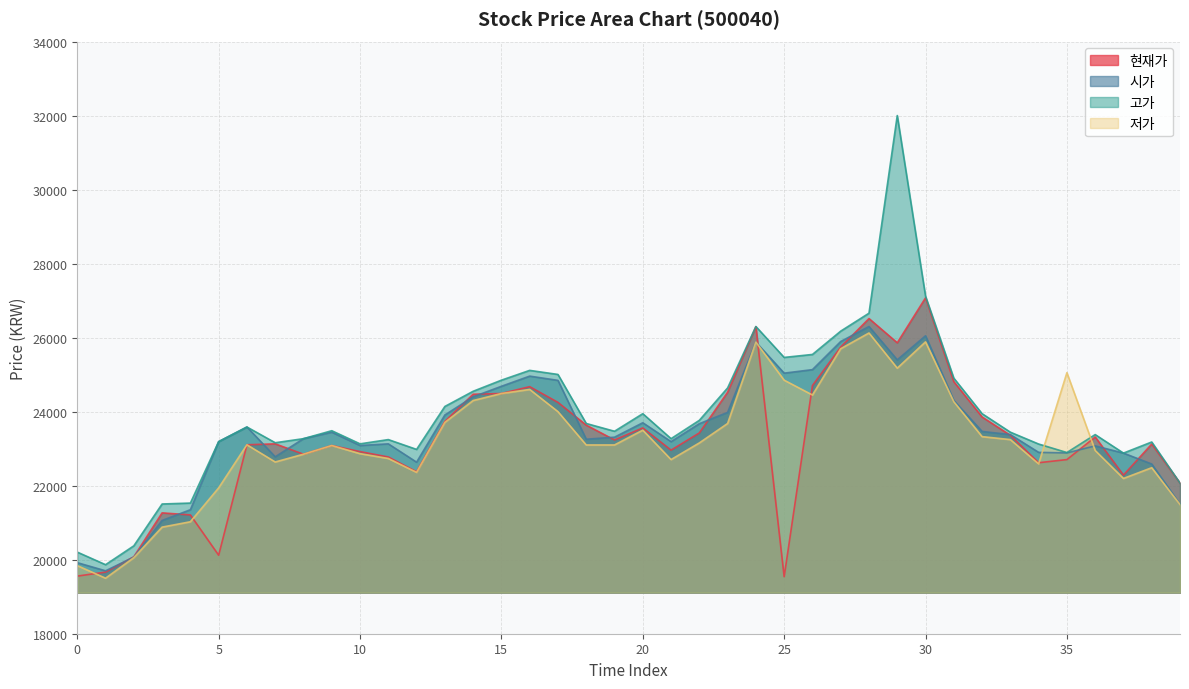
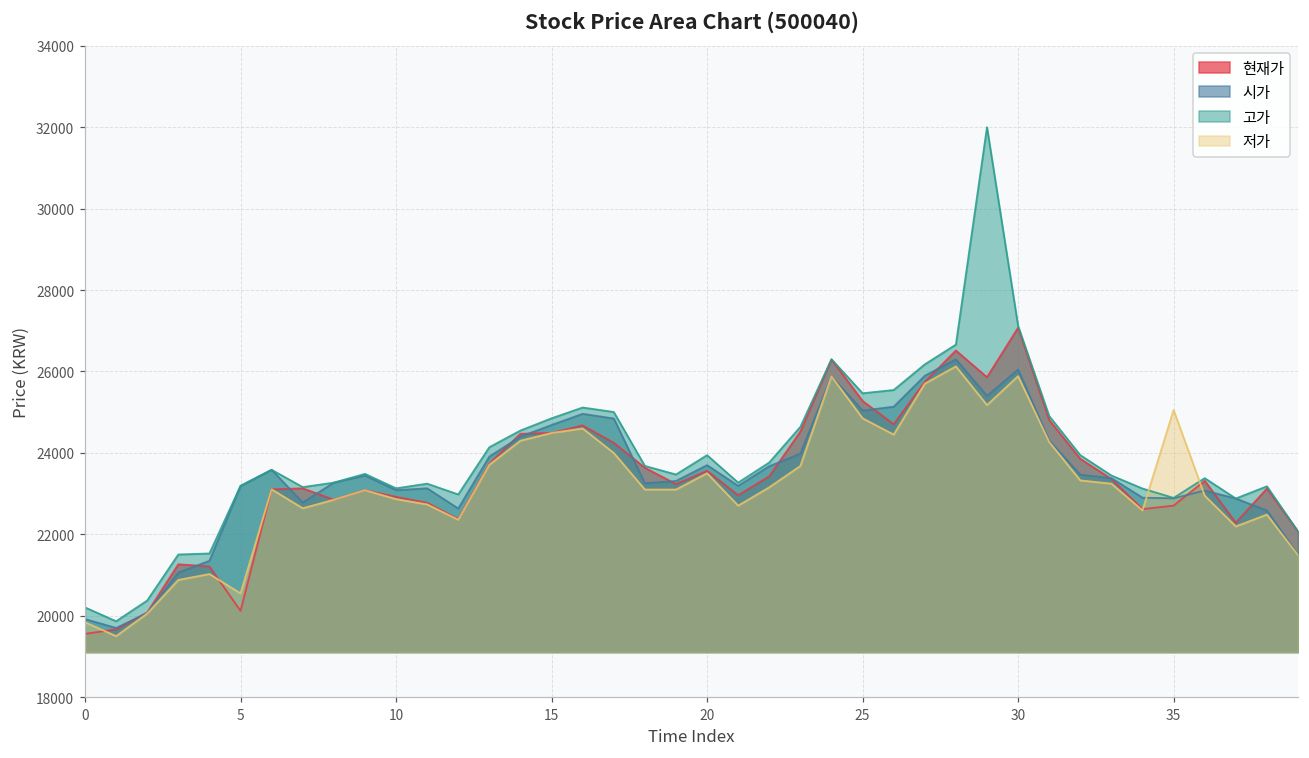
저가, 5: 21900 -> 20500
현재가, 25: 19500 -> 25300
